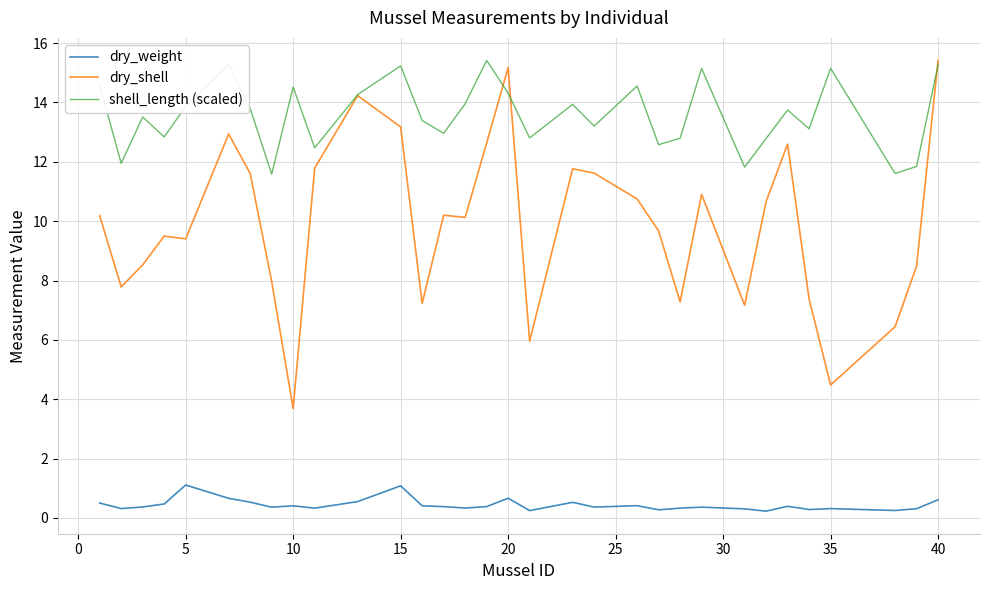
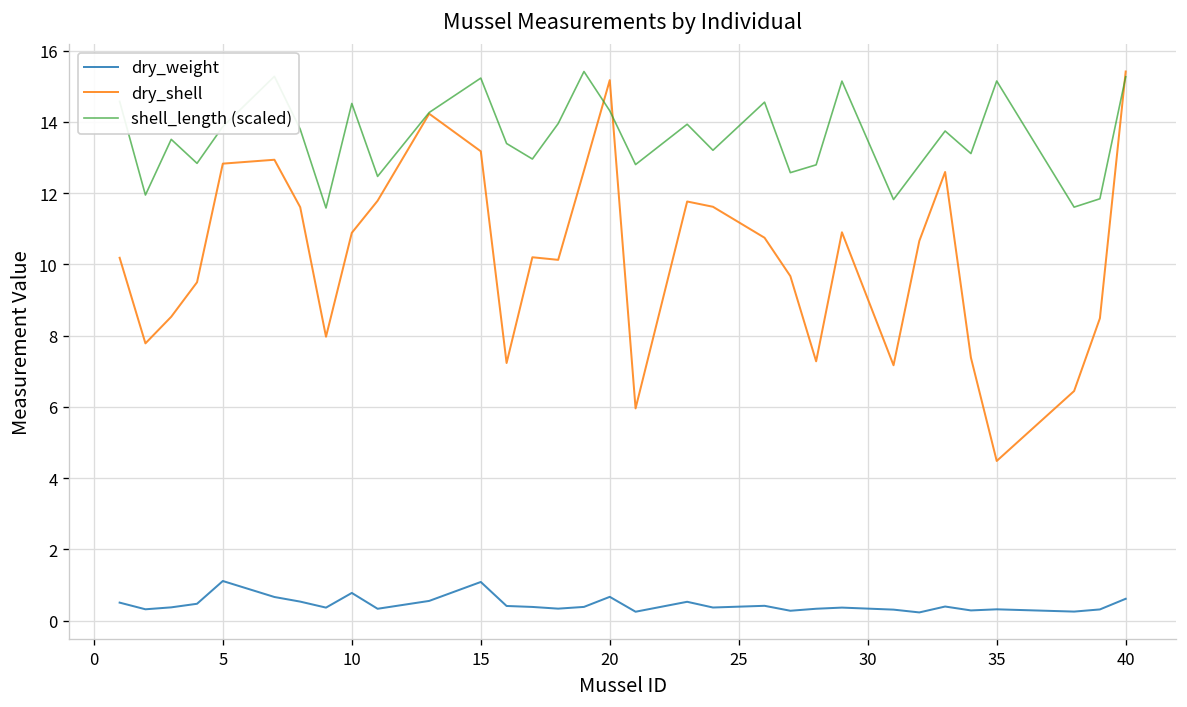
dry_shell, 5: 9.4 -> 12.8
dry_weight, 10: 0.4 -> 0.8
dry_shell, 10: 3.7 -> 10.9
